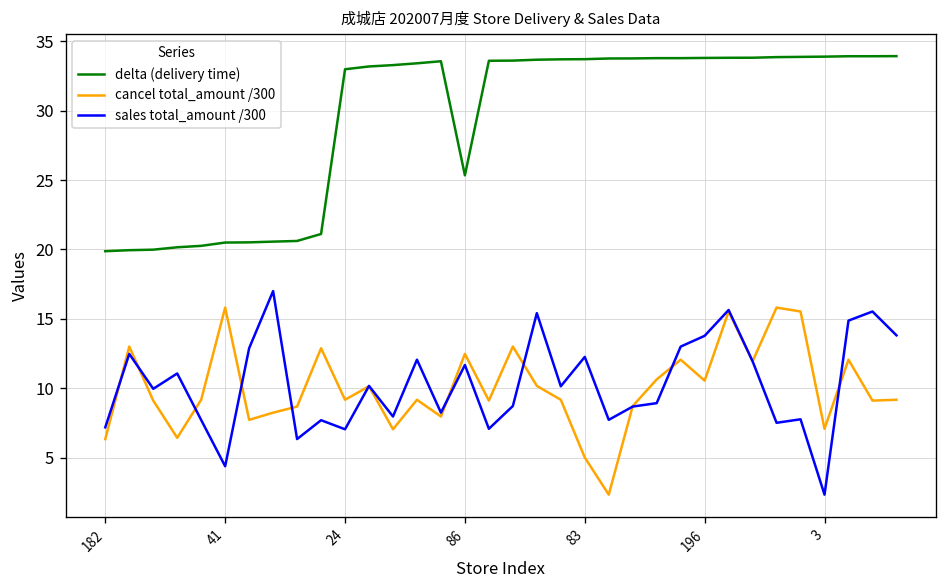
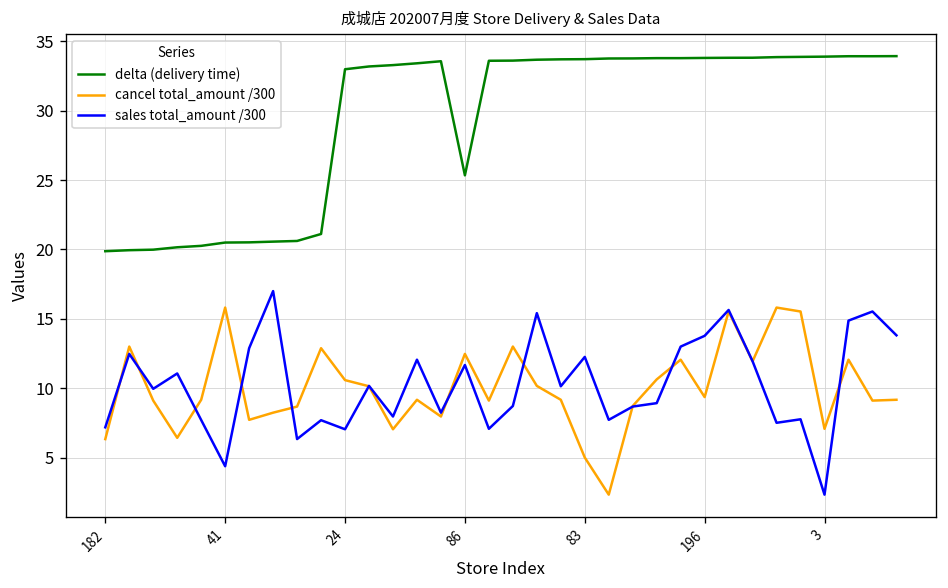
cancel total_amount /300, 24: 9.2 -> 10.6
cancel total_amount /300, 196: 10.5 -> 9.4
